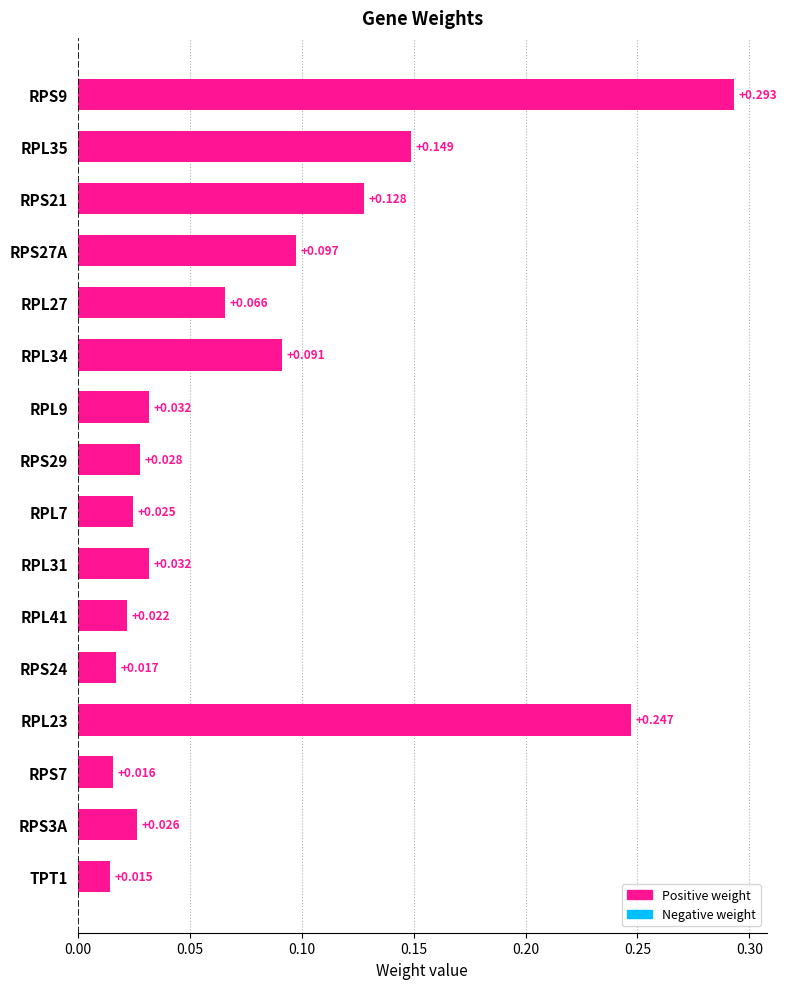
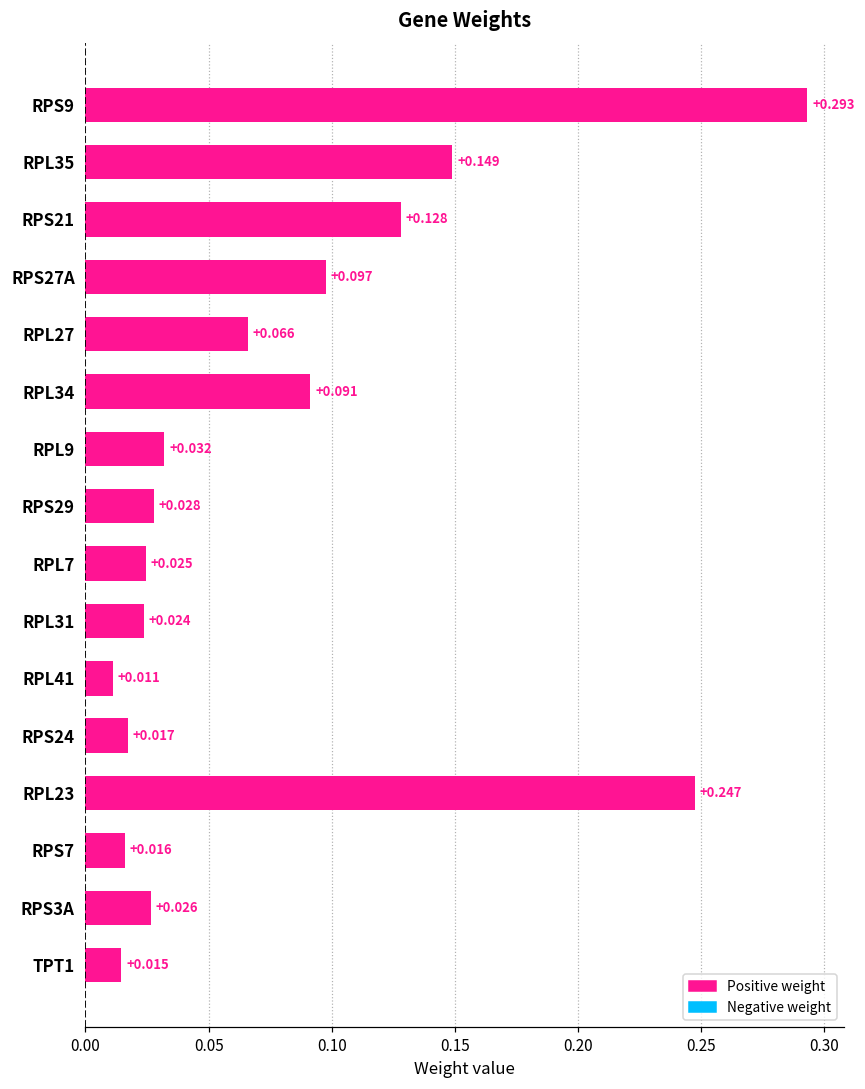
RPL31: +0.032 -> +0.024
RPL41: +0.022 -> +0.011
